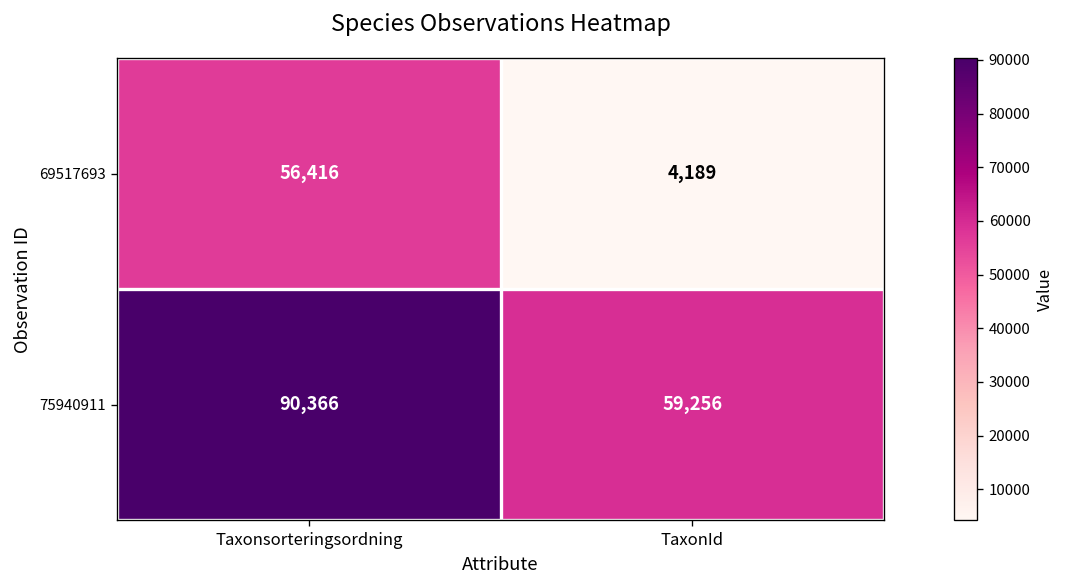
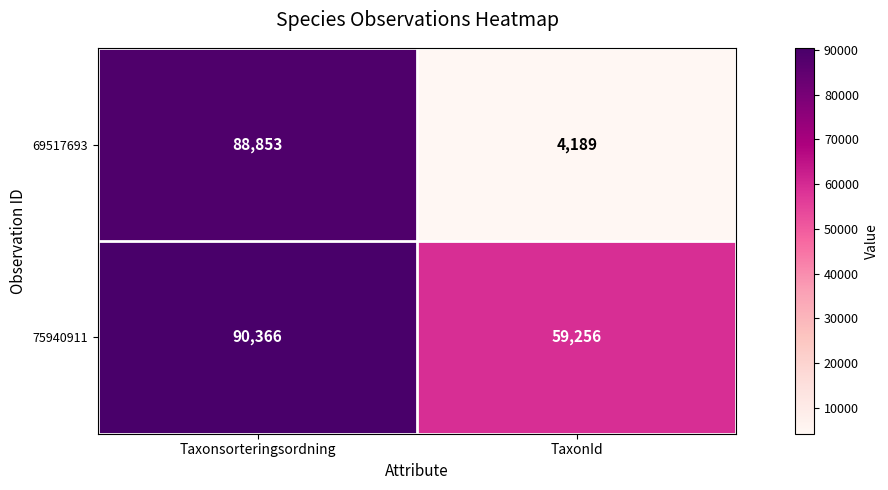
69517693, Taxonsorteringsordning: 56,416 -> 88,853
